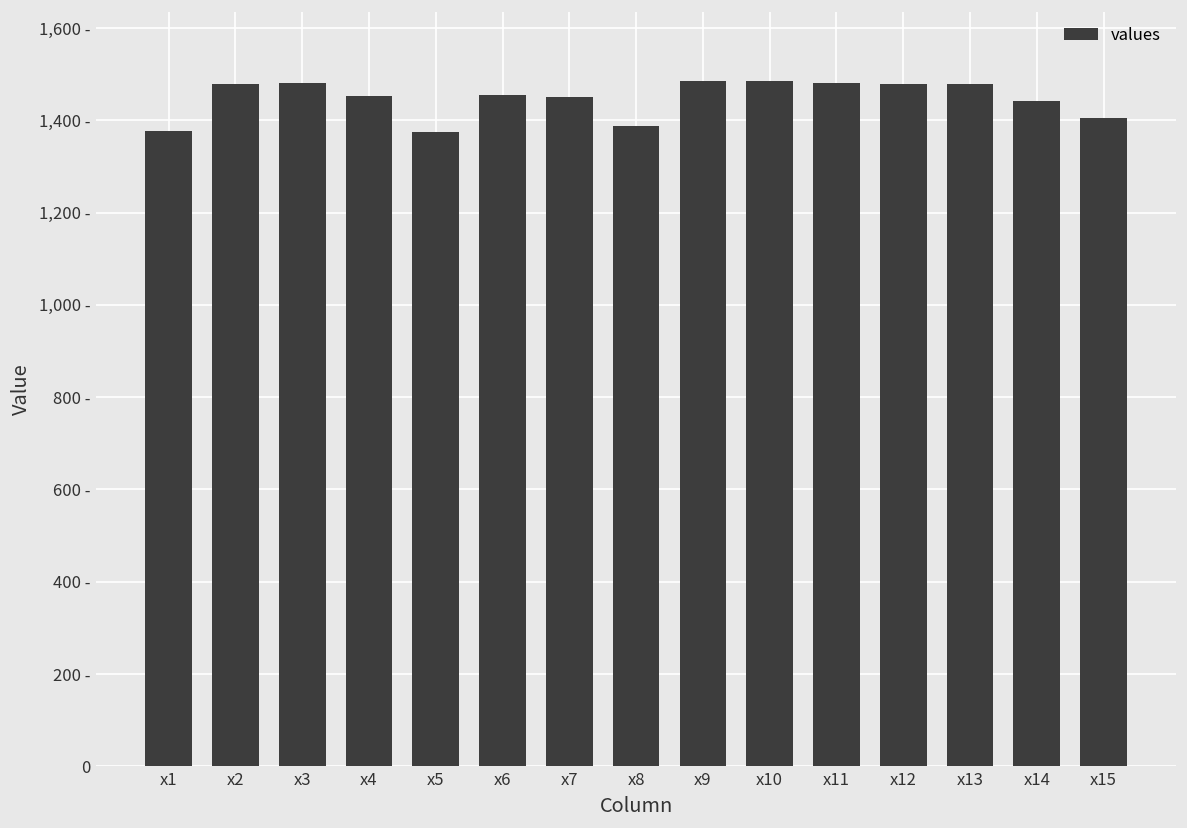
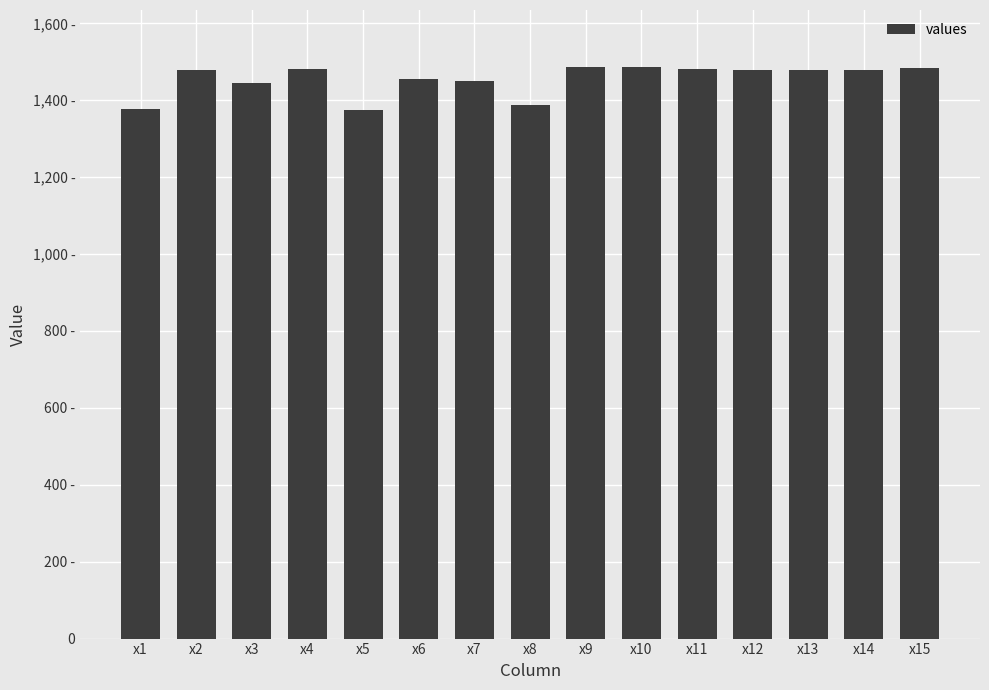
x3: 1,480 - -> 1,440 -
x4: 1,450 - -> 1,480 -
x14: 1,440 - -> 1,480 -
x15: 1,400 - -> 1,480 -
